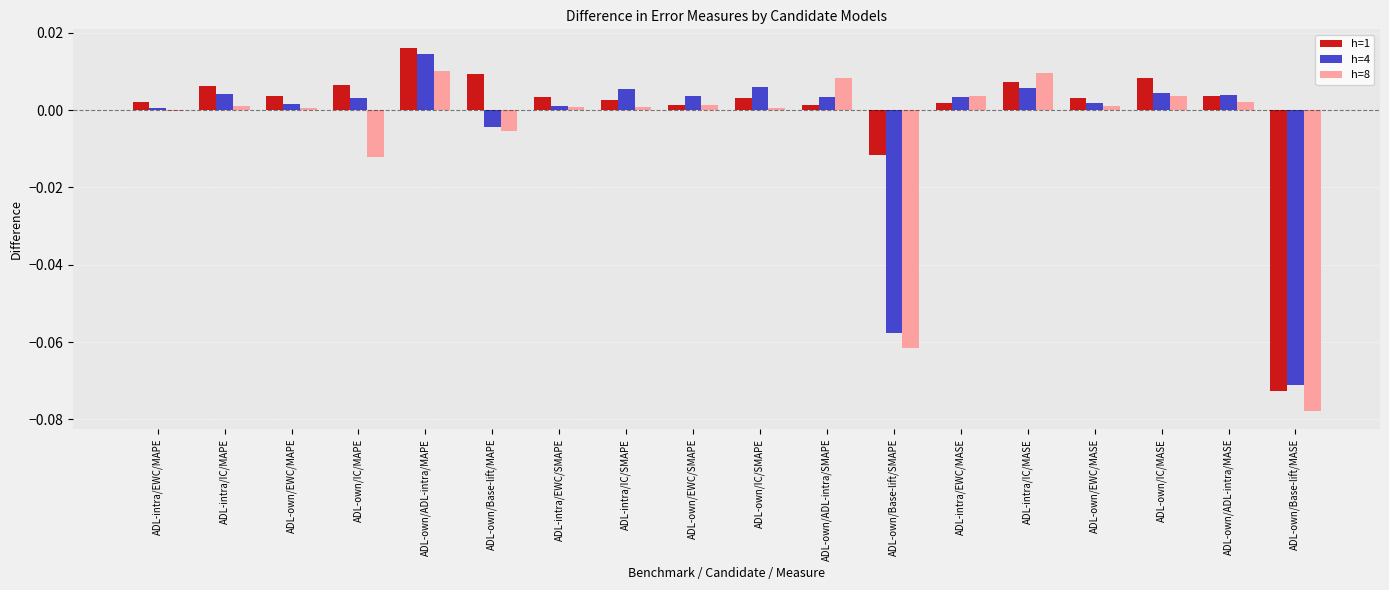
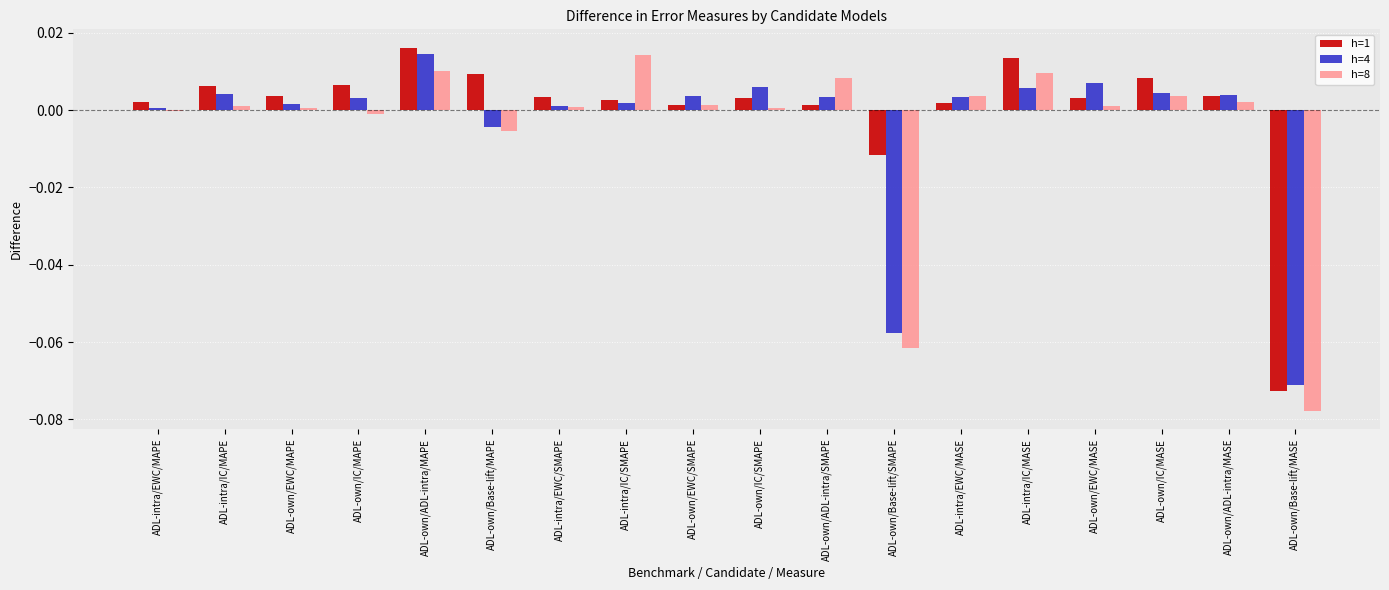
h=8, ADL-own/IC/MAPE: -0.012 -> -0.001
h=4, ADL-intra/IC/SMAPE: 0.005 -> 0.002
h=8, ADL-intra/IC/SMAPE: 0.001 -> 0.014
h=1, ADL-intra/IC/MASE: 0.007 -> 0.013
h=4, ADL-own/EWC/MASE: 0.002 -> 0.007
